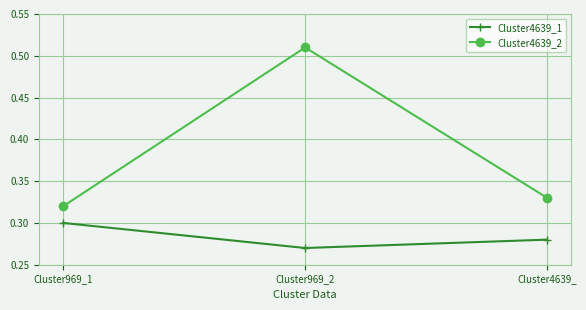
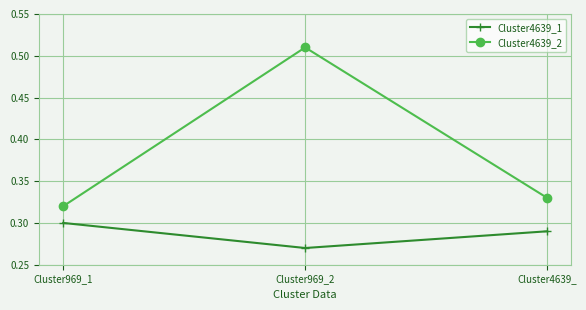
Cluster4639_1, Cluster4639_: 0.28 -> 0.29
